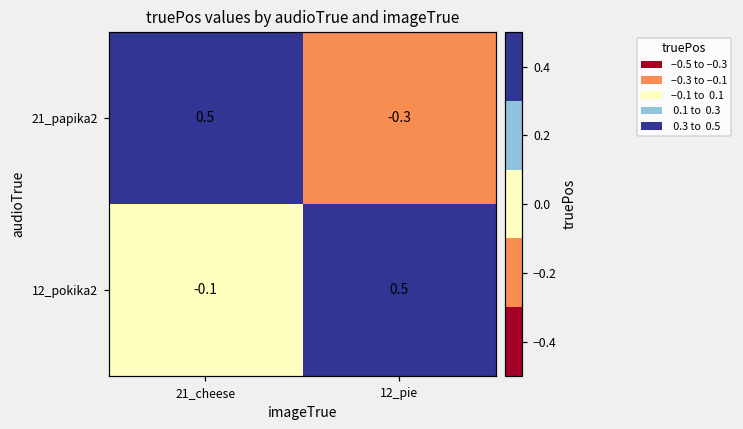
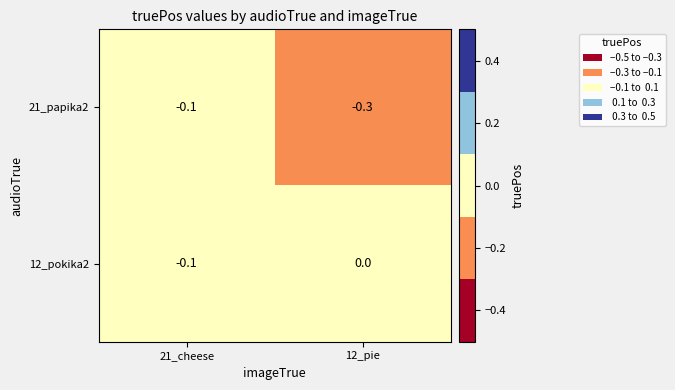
21_papika2, 21_cheese: 0.5 -> -0.1
12_pokika2, 12_pie: 0.5 -> 0.0
